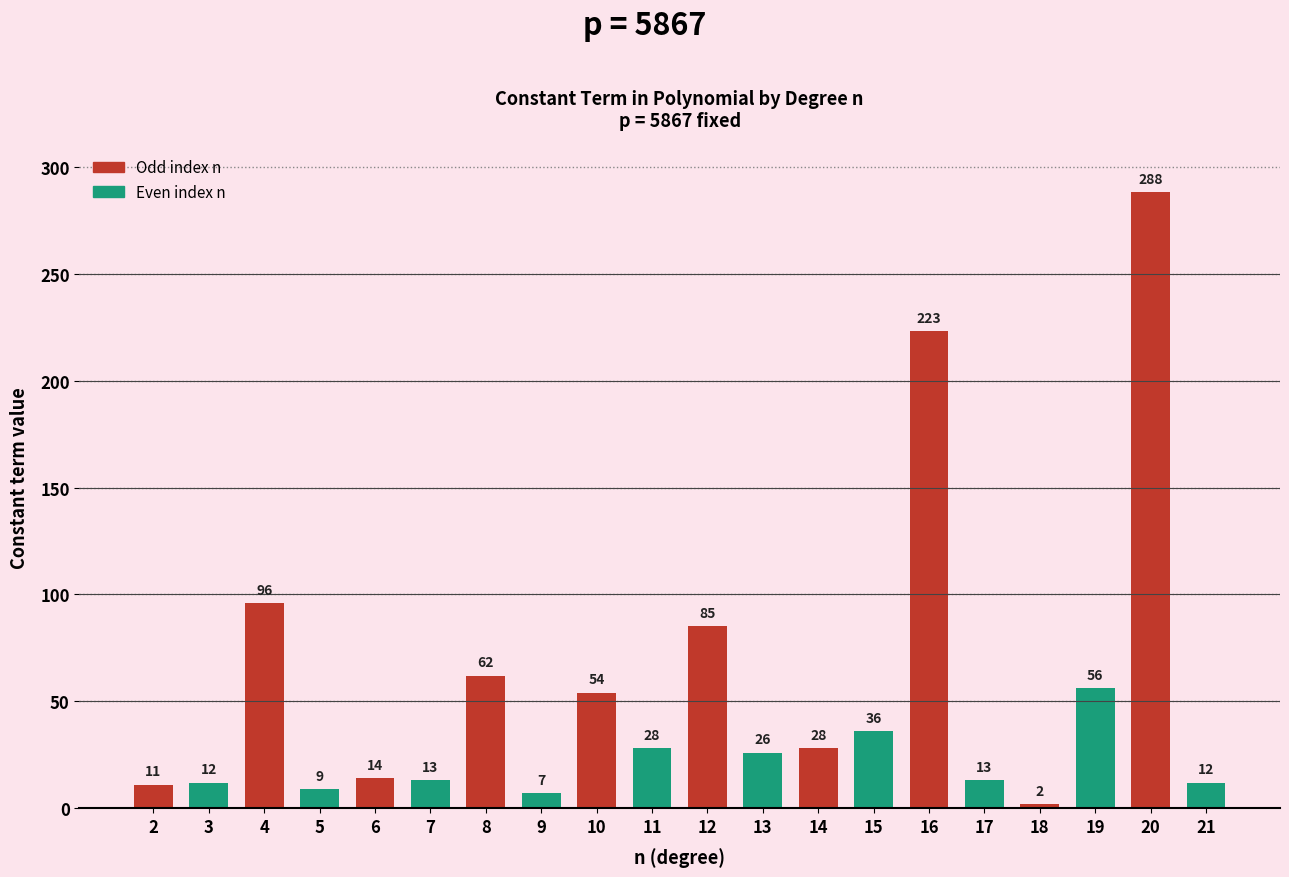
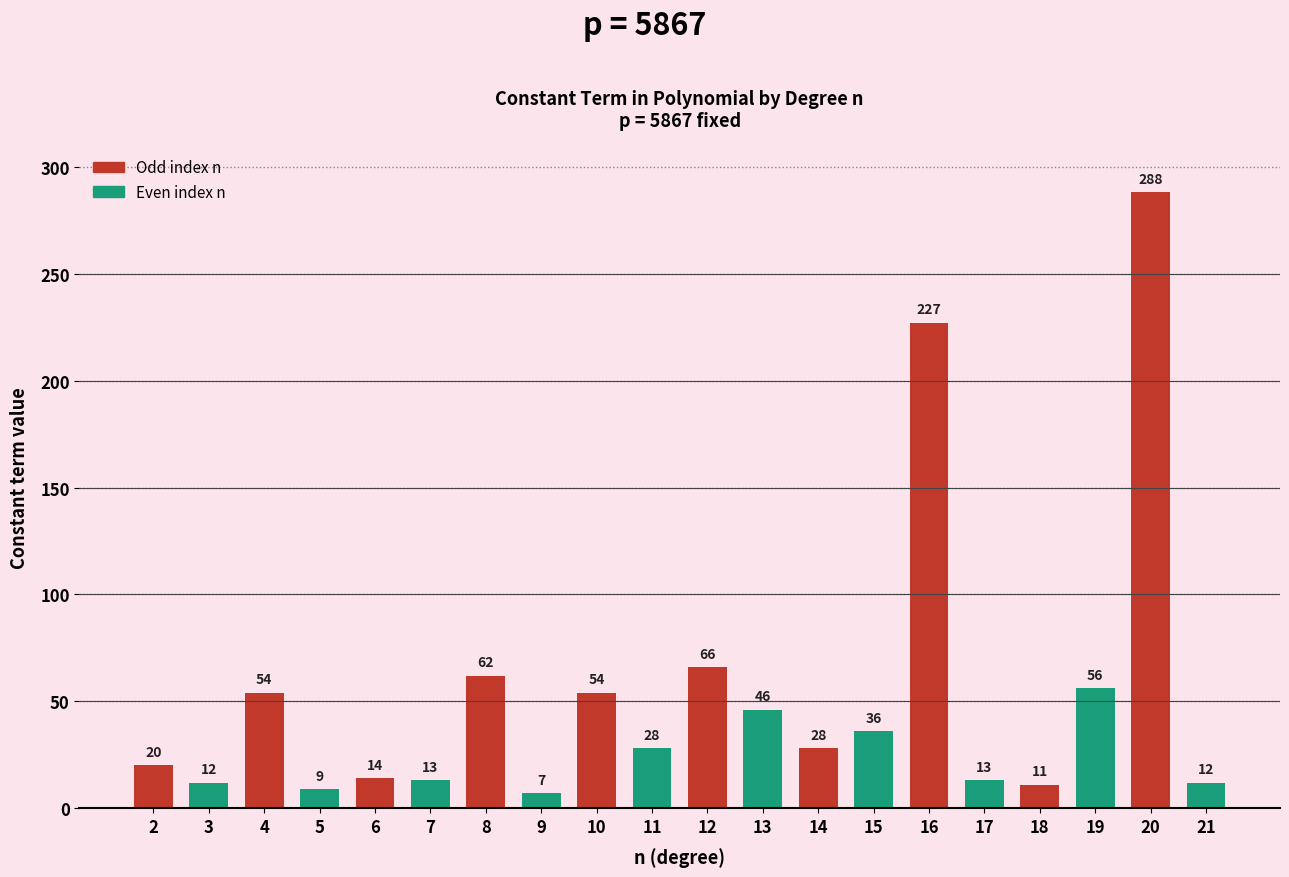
2: 11 -> 20
4: 96 -> 54
12: 85 -> 66
13: 26 -> 46
16: 223 -> 227
18: 2 -> 11
